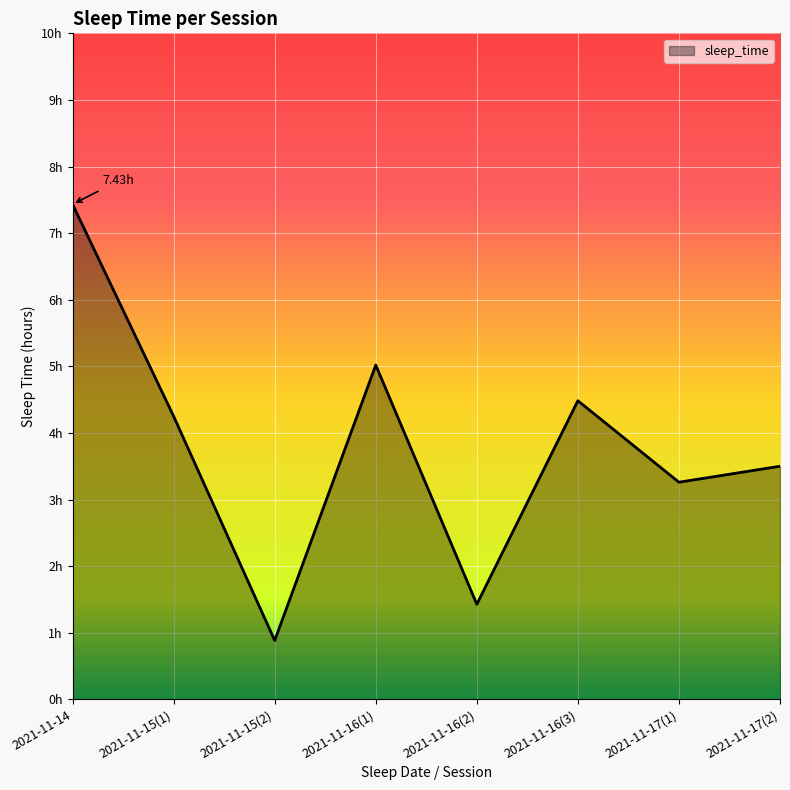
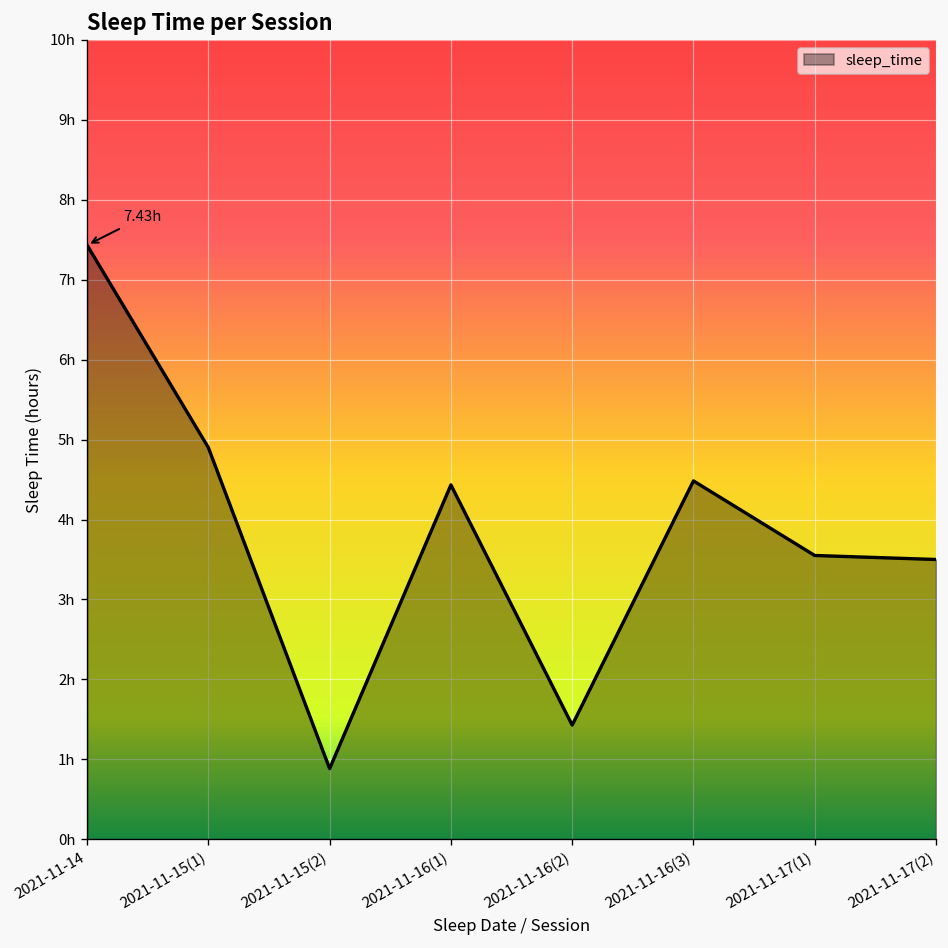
2021-11-15(1): 4.3h -> 4.9h
2021-11-16(1): 5.0h -> 4.4h
2021-11-17(1): 3.3h -> 3.6h
